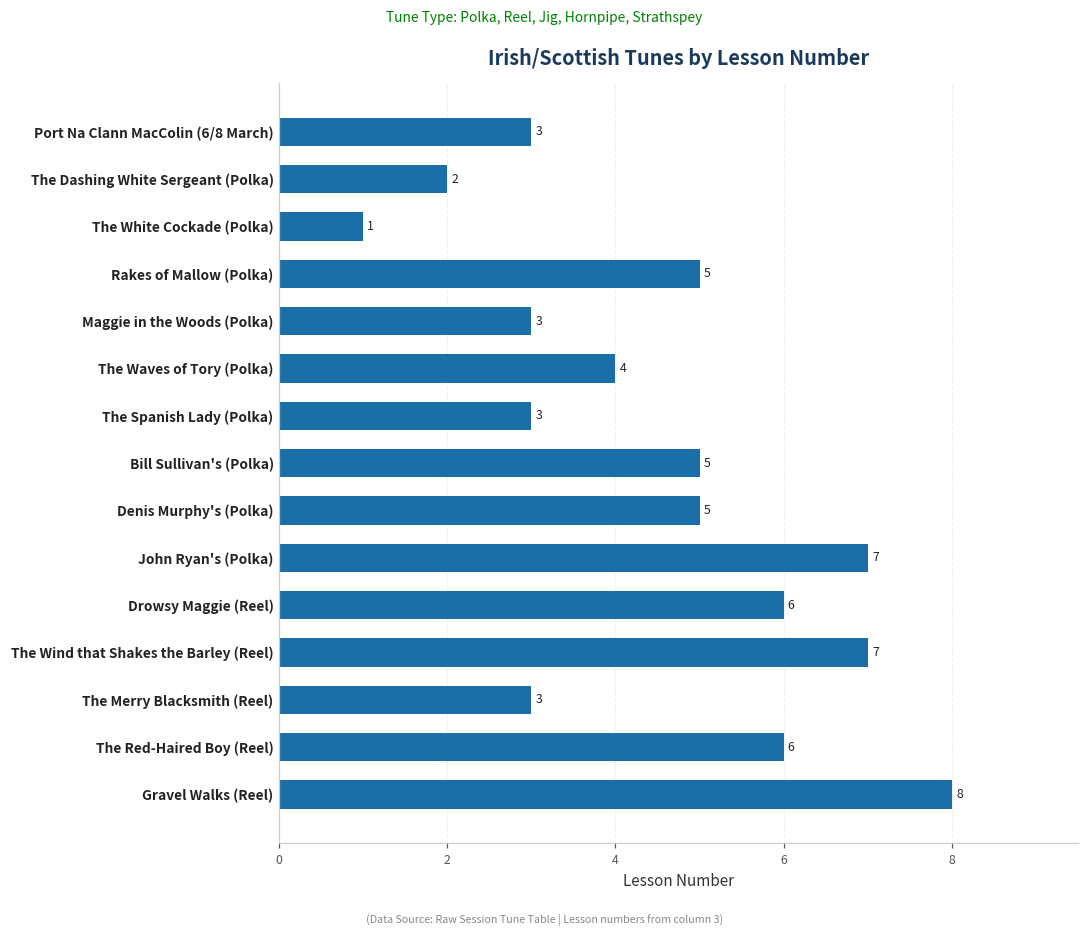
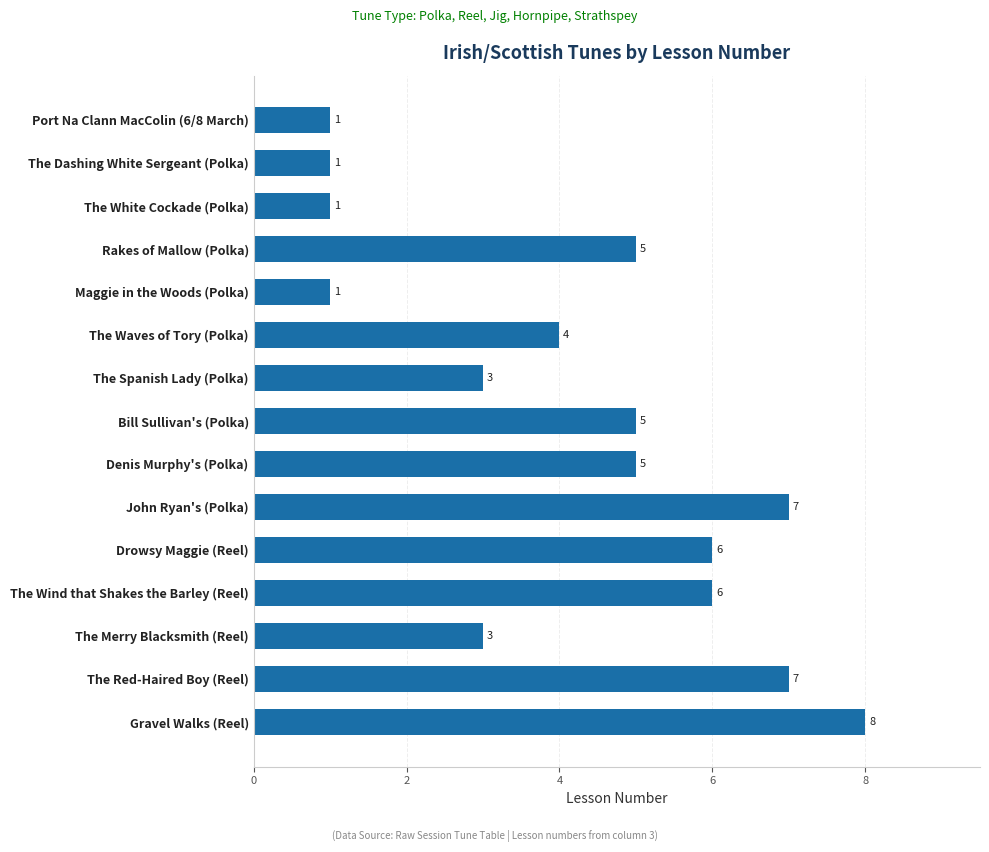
Port Na Clann MacColin (6/8 March): 3 -> 1
The Dashing White Sergeant (Polka): 2 -> 1
Maggie in the Woods (Polka): 3 -> 1
The Wind that Shakes the Barley (Reel): 7 -> 6
The Red-Haired Boy (Reel): 6 -> 7
